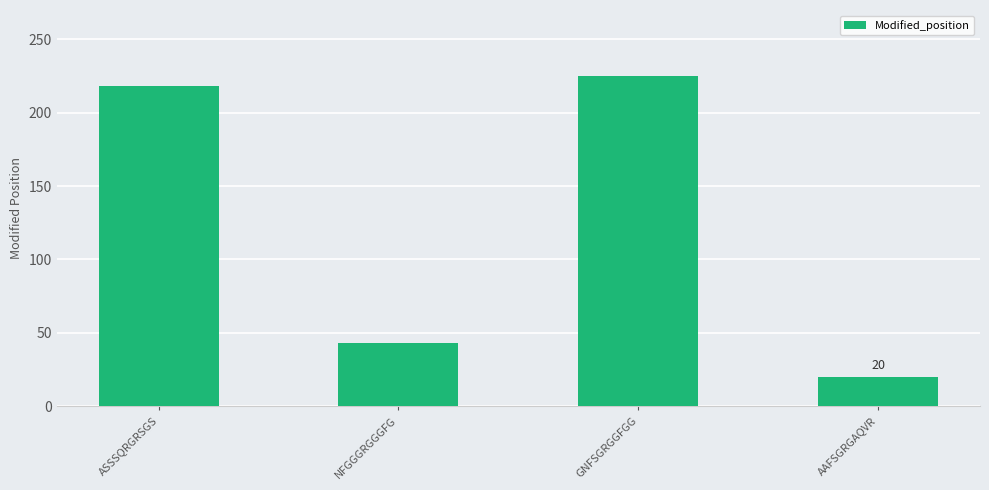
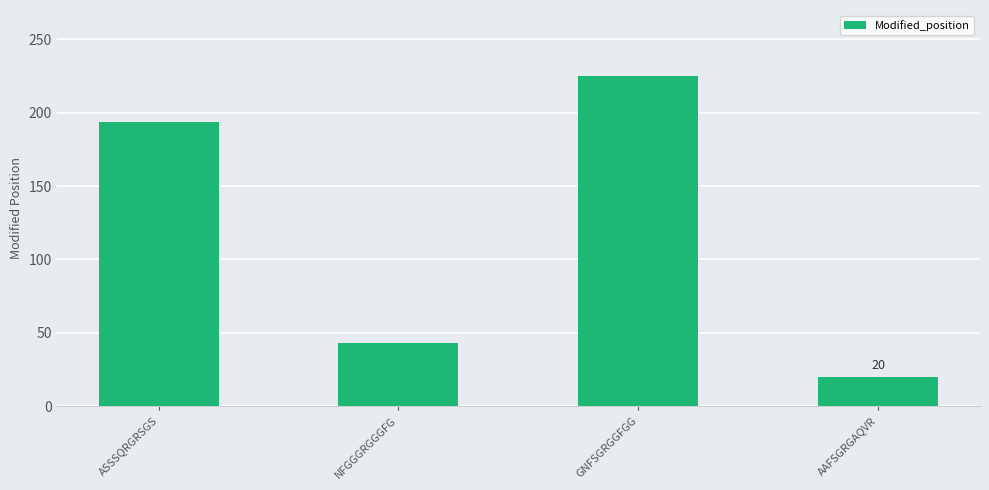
ASSSQRGRSGS: 218 -> 194
